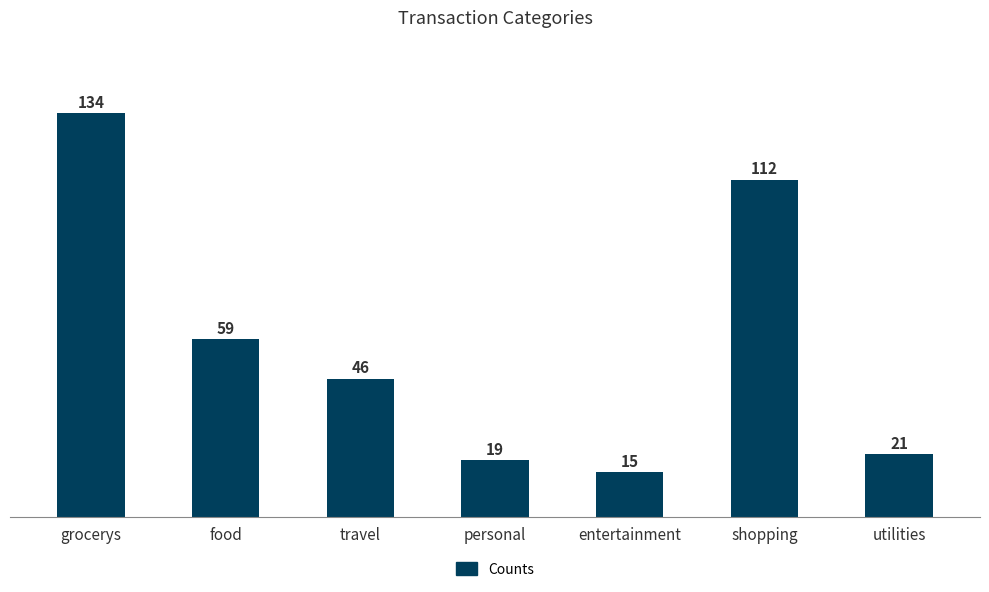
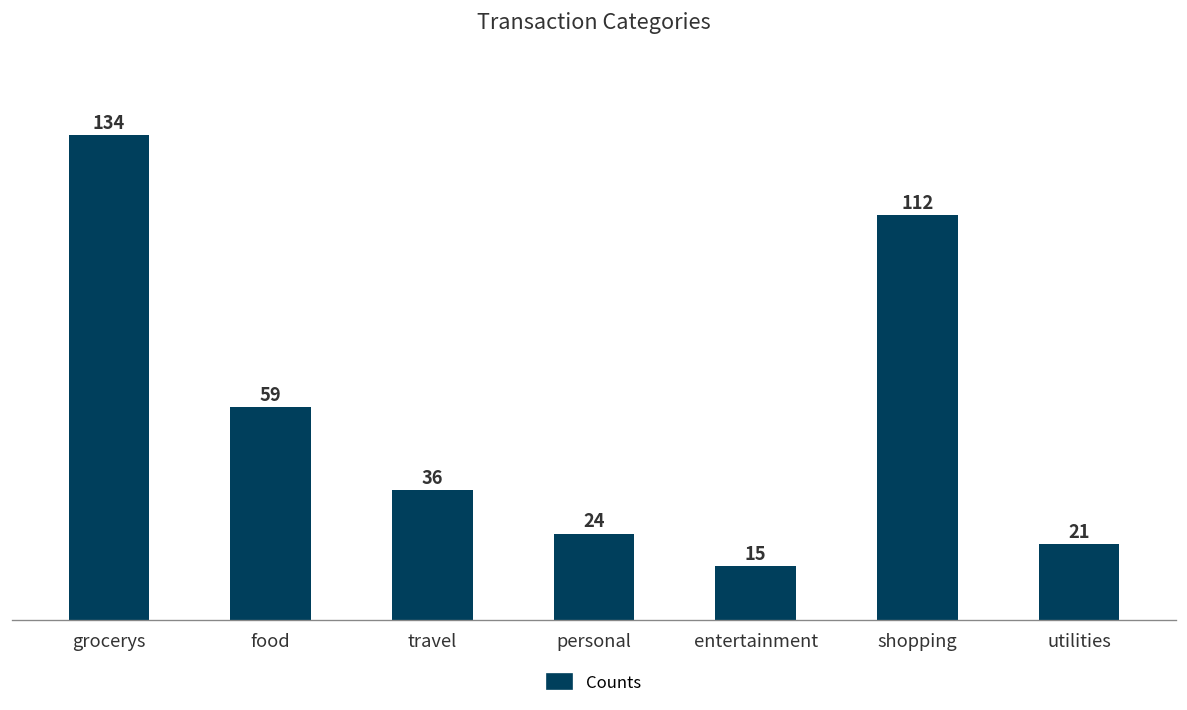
travel: 46 -> 36
personal: 19 -> 24
